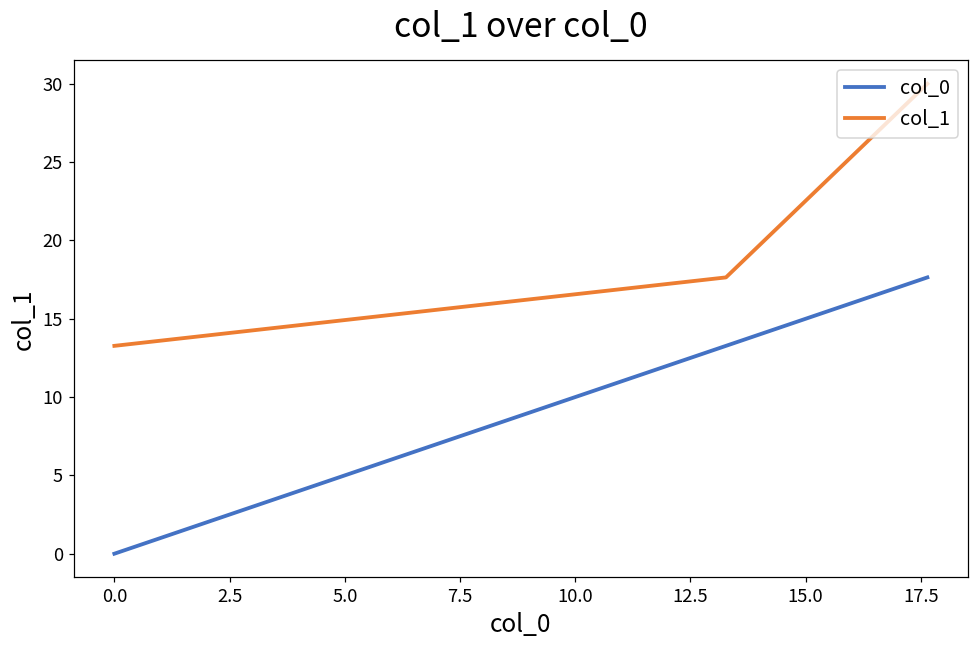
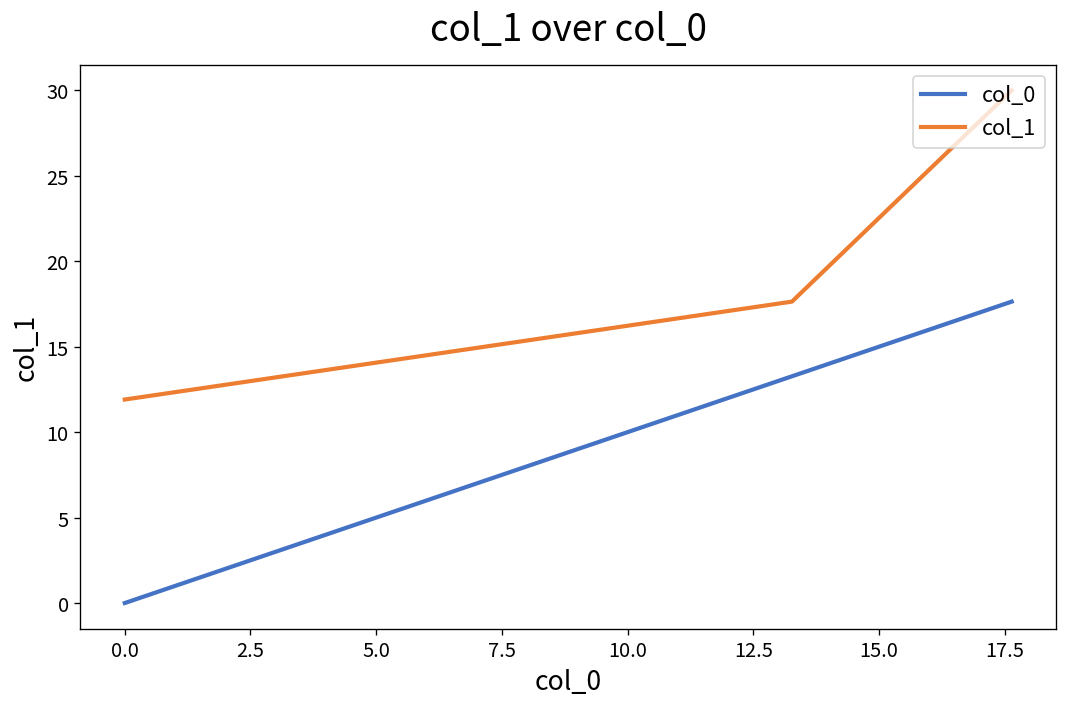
col_1, 0.0: 13.3 -> 11.9
